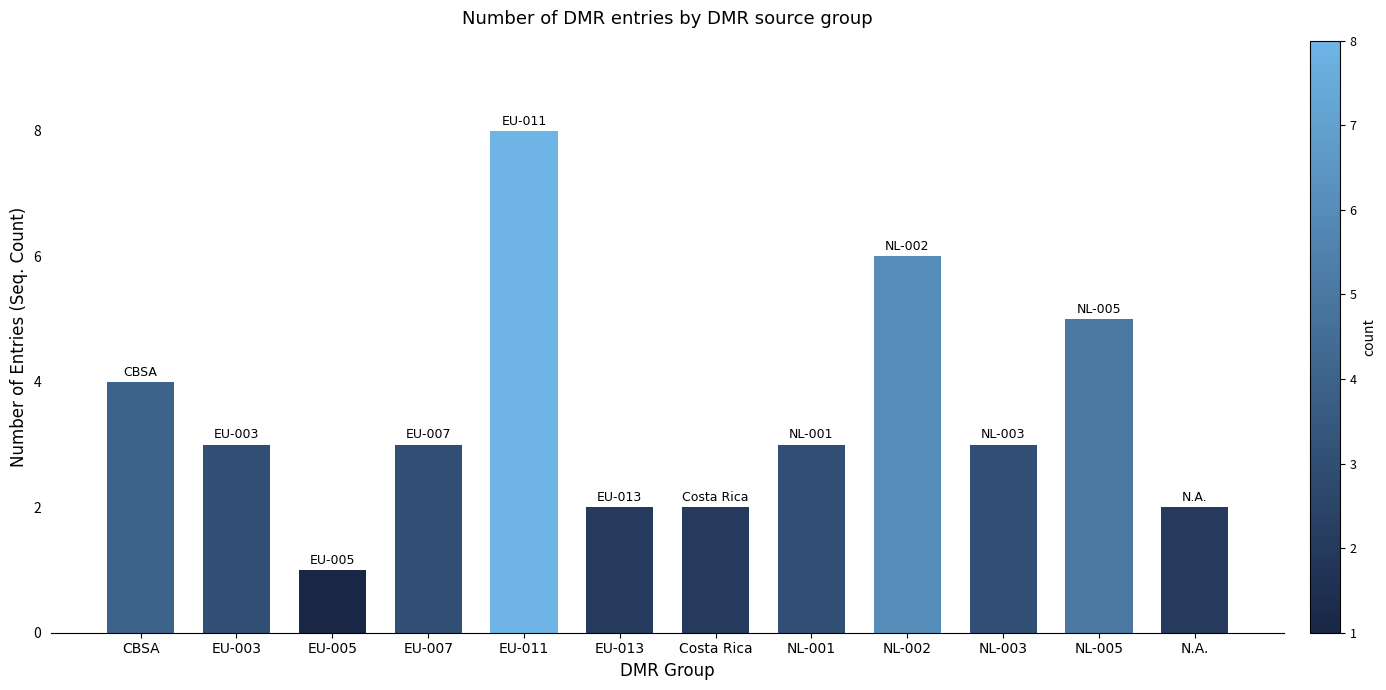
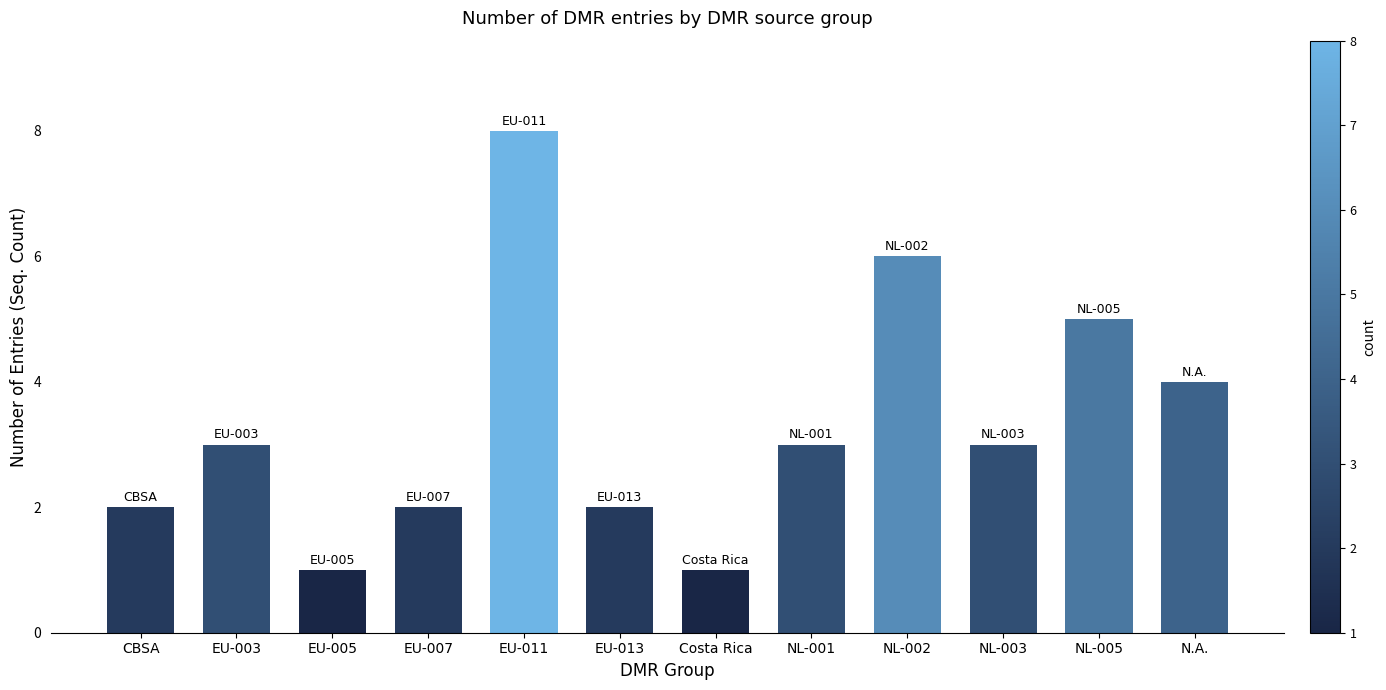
CBSA: 4 -> 2
EU-007: 3 -> 2
Costa Rica: 2 -> 1
N.A.: 2 -> 4
